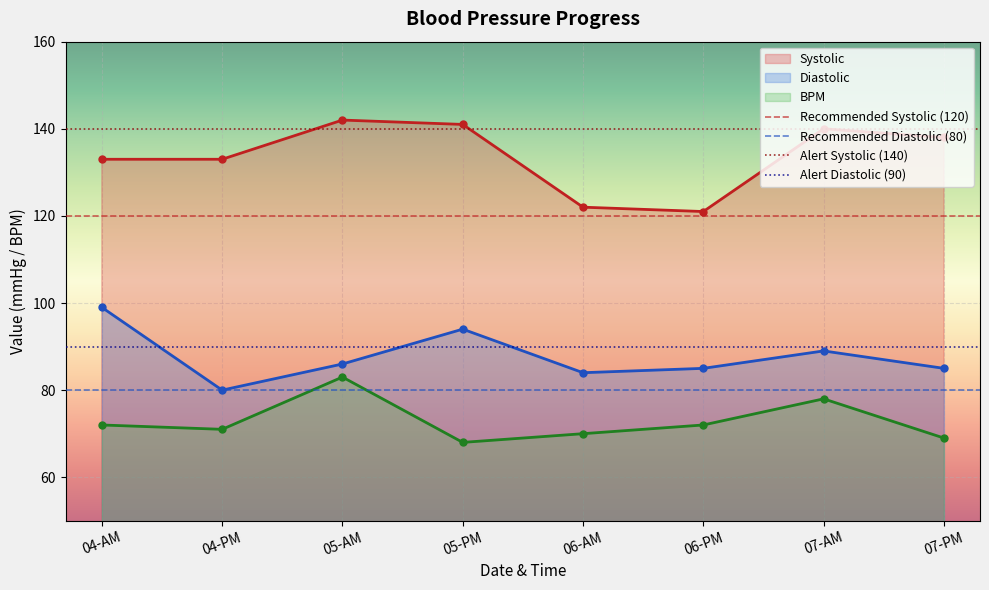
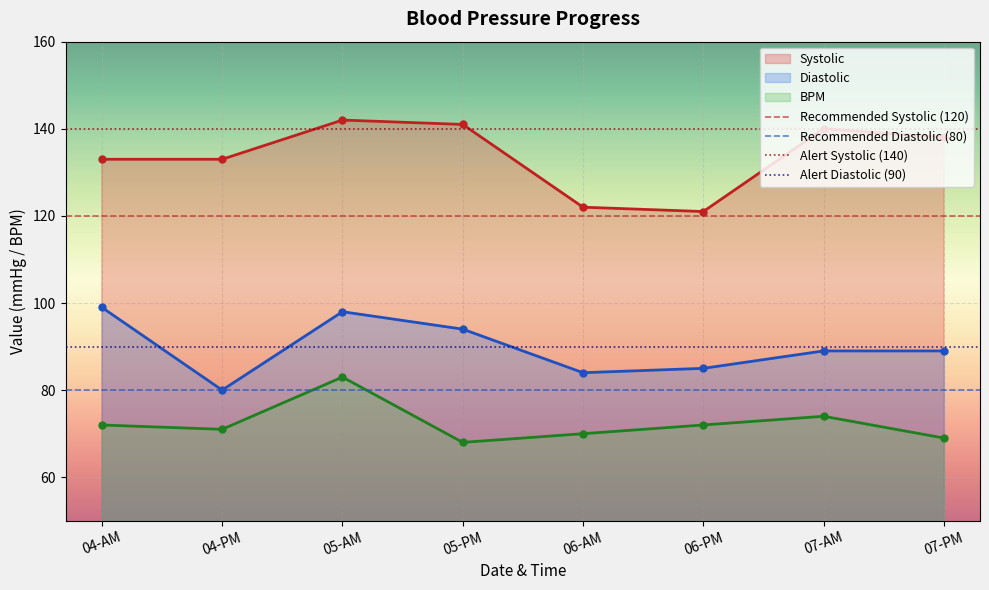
Diastolic, 05-AM: 86 -> 98
BPM, 07-AM: 78 -> 74
Diastolic, 07-PM: 85 -> 89
